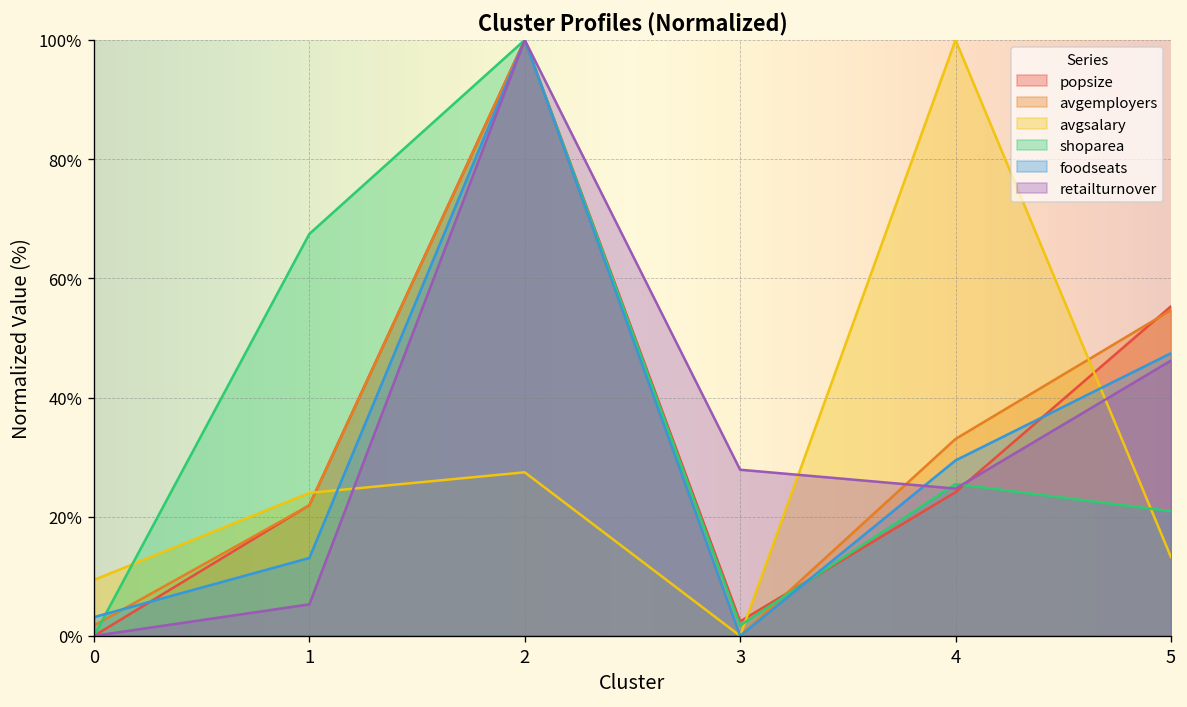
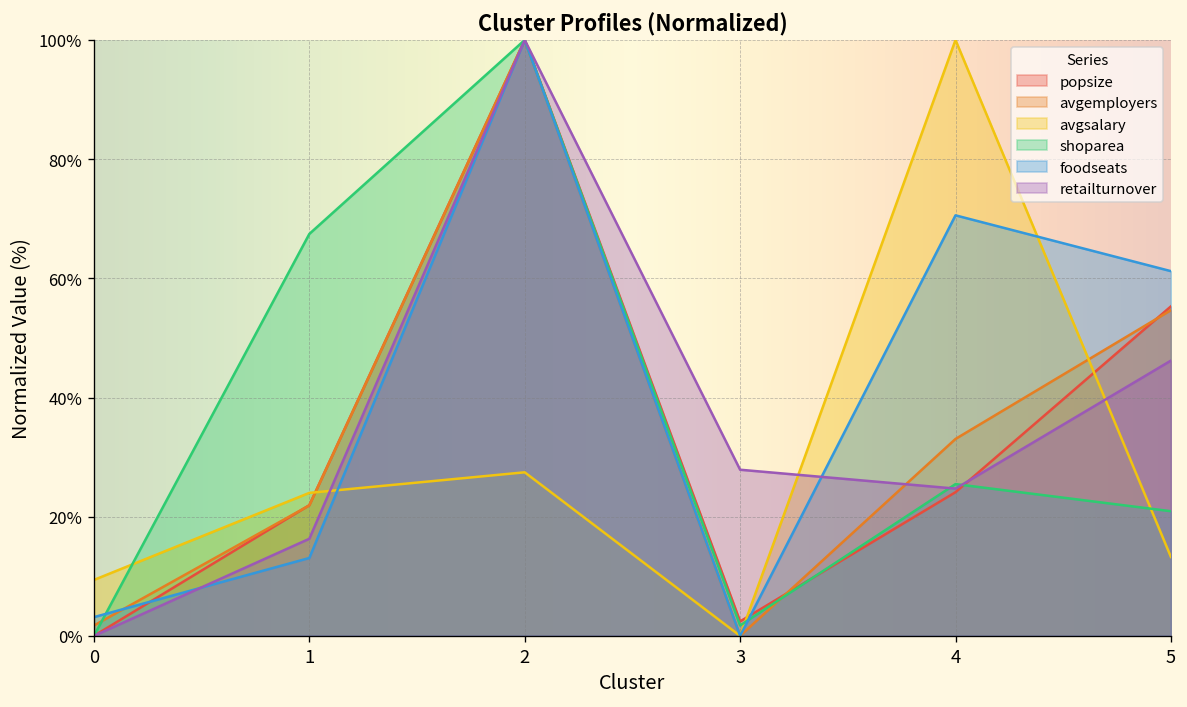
retailturnover, 1: 5% -> 16%
foodseats, 4: 29% -> 71%
foodseats, 5: 47% -> 61%
